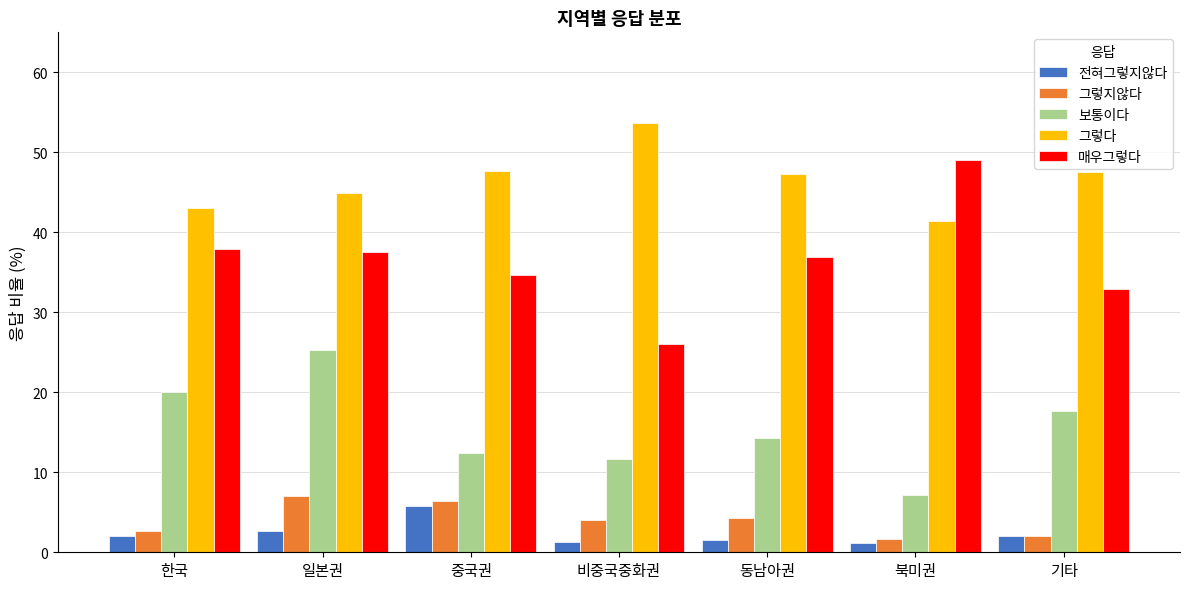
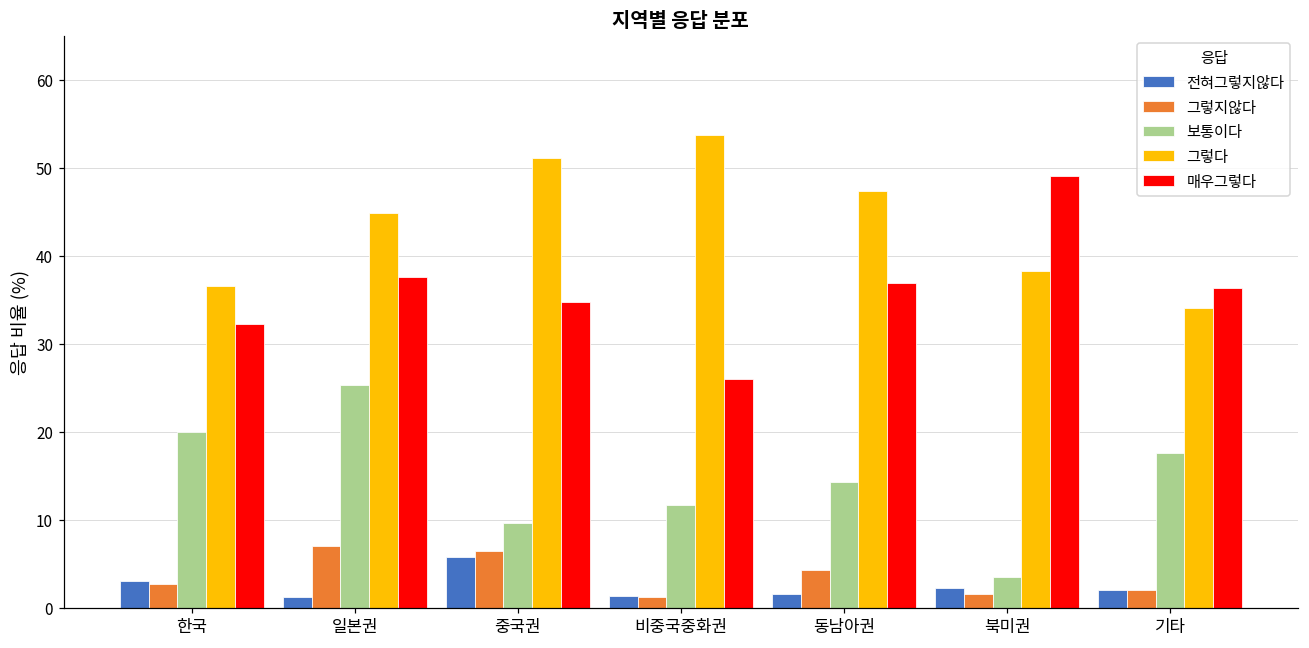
전혀그렇지않다, 한국: 2 -> 3
그렇다, 한국: 43 -> 37
매우그렇다, 한국: 38 -> 32
전혀그렇지않다, 일본권: 3 -> 1
보통이다, 중국권: 12 -> 10
그렇다, 중국권: 48 -> 51
그렇지않다, 비중국중화권: 4 -> 1
전혀그렇지않다, 북미권: 1 -> 2
보통이다, 북미권: 7 -> 4
그렇다, 북미권: 41 -> 38
그렇다, 기타: 48 -> 34
매우그렇다, 기타: 33 -> 36
